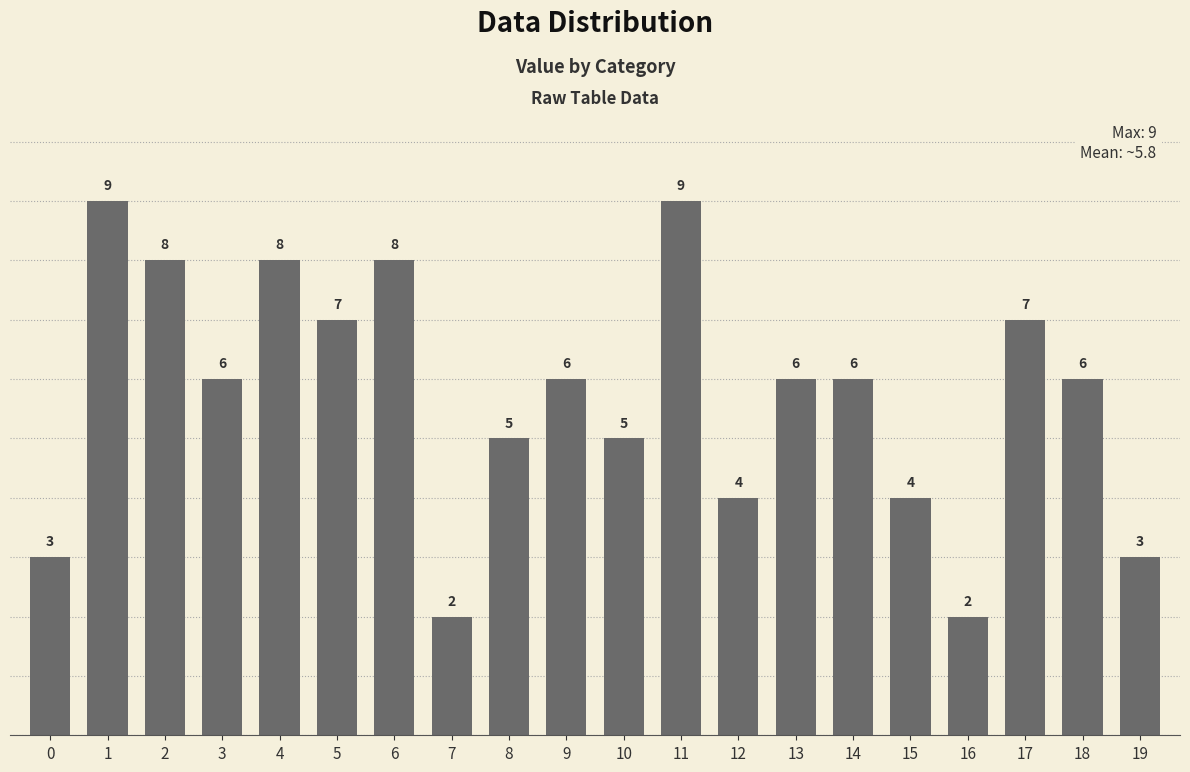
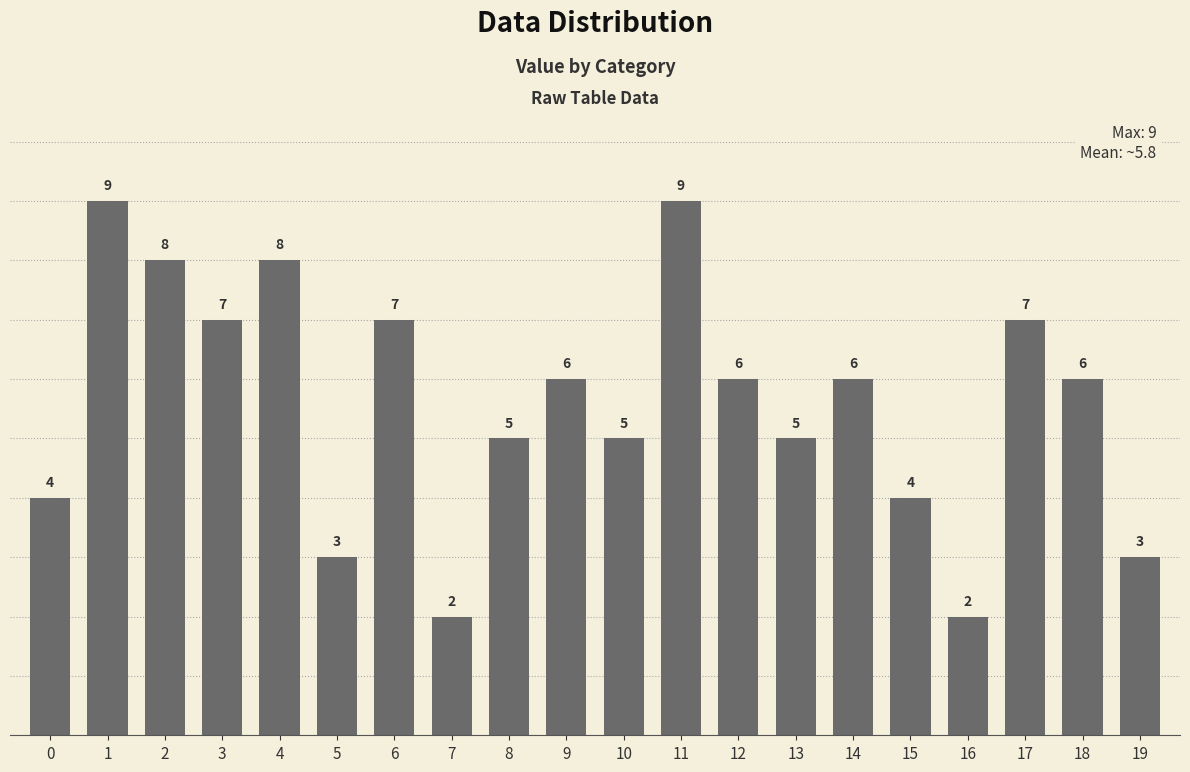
0: 3 -> 4
3: 6 -> 7
5: 7 -> 3
6: 8 -> 7
12: 4 -> 6
13: 6 -> 5
